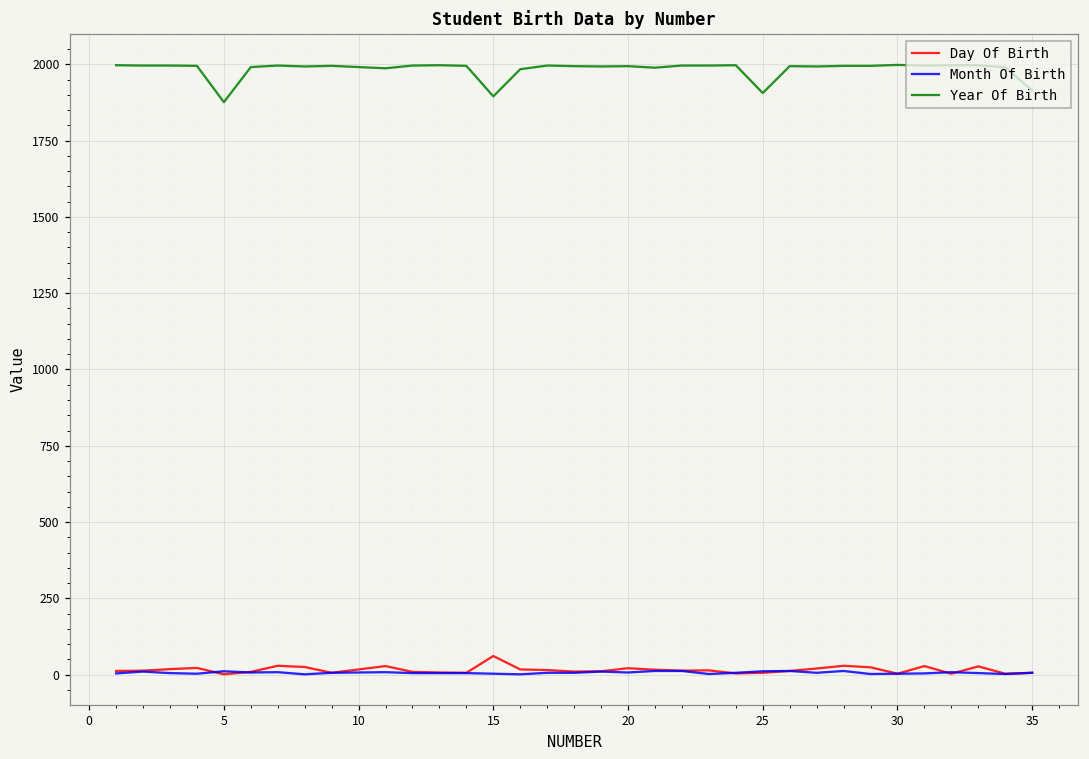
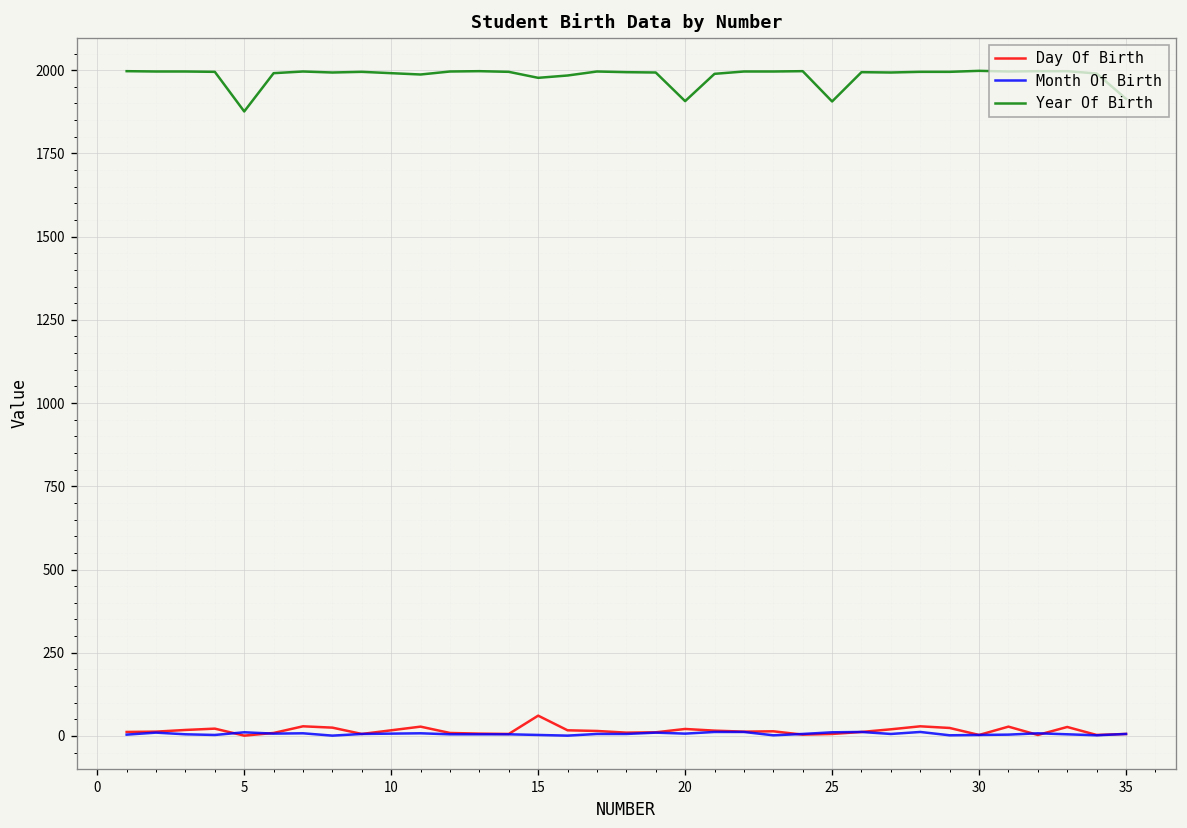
Year Of Birth, 15: 1900 -> 1980
Year Of Birth, 20: 1990 -> 1910
